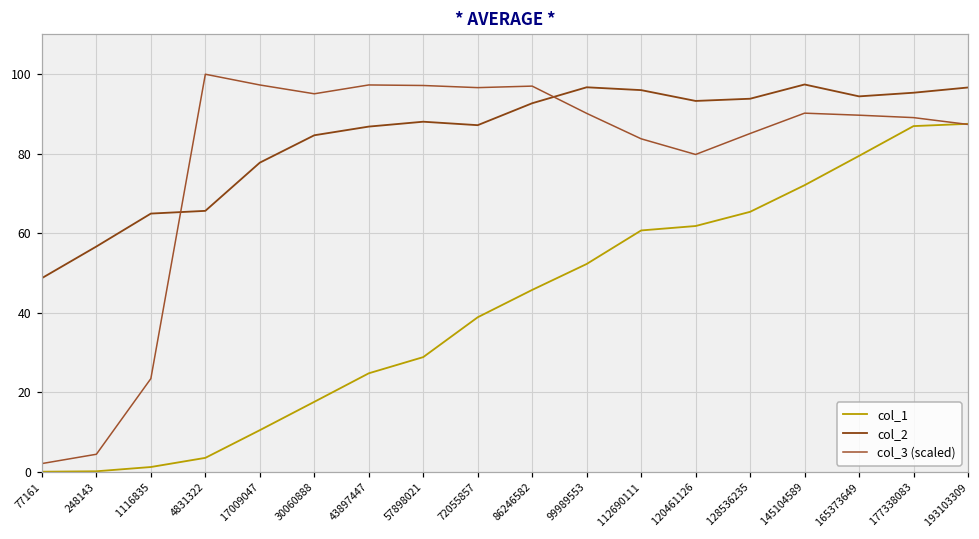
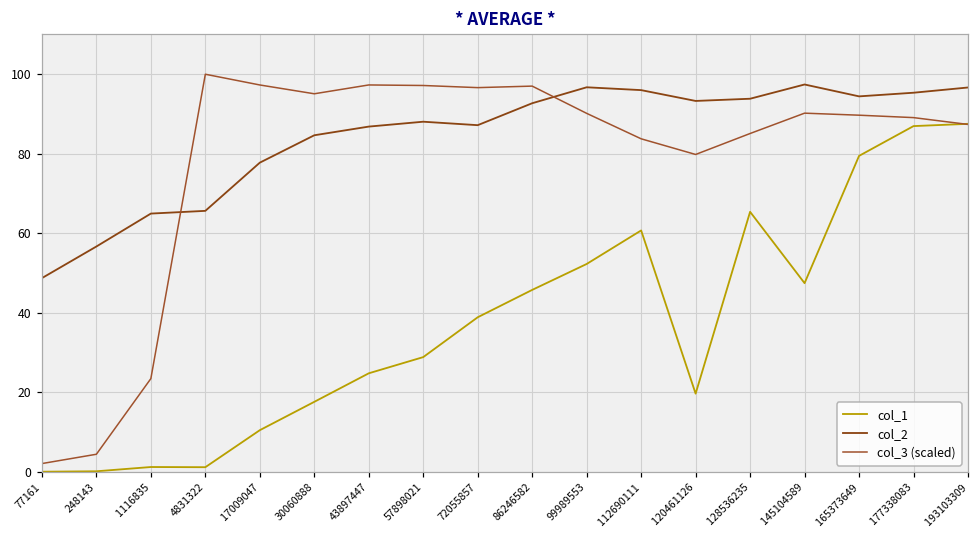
col_1, 4831322: 4 -> 1
col_1, 120461126: 62 -> 20
col_1, 145104589: 72 -> 47
